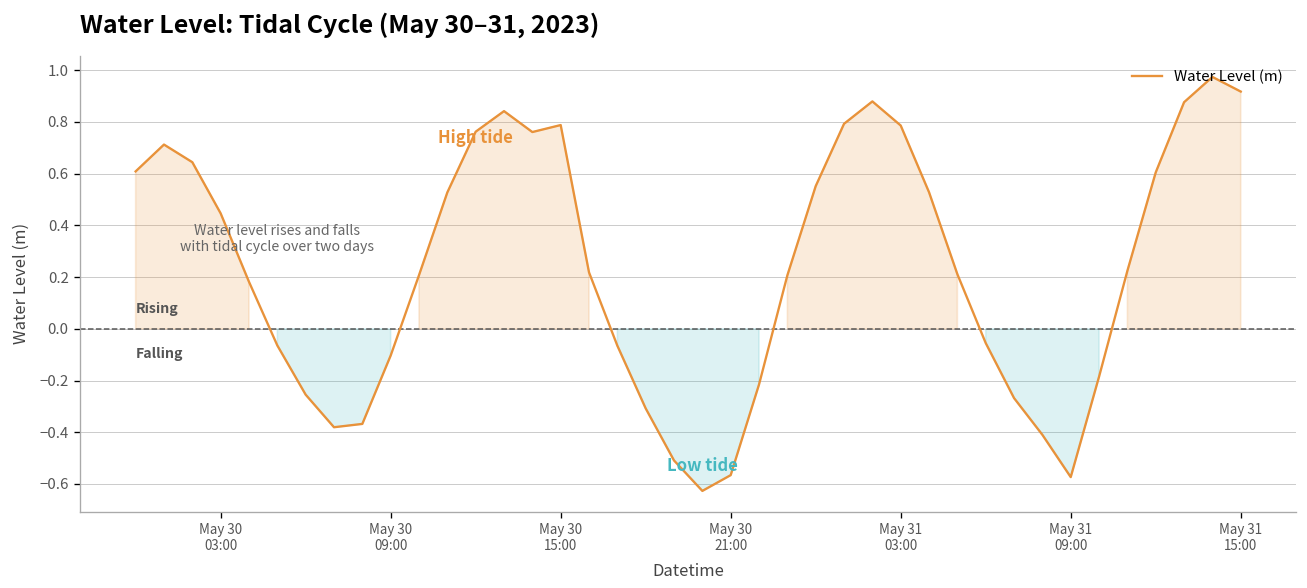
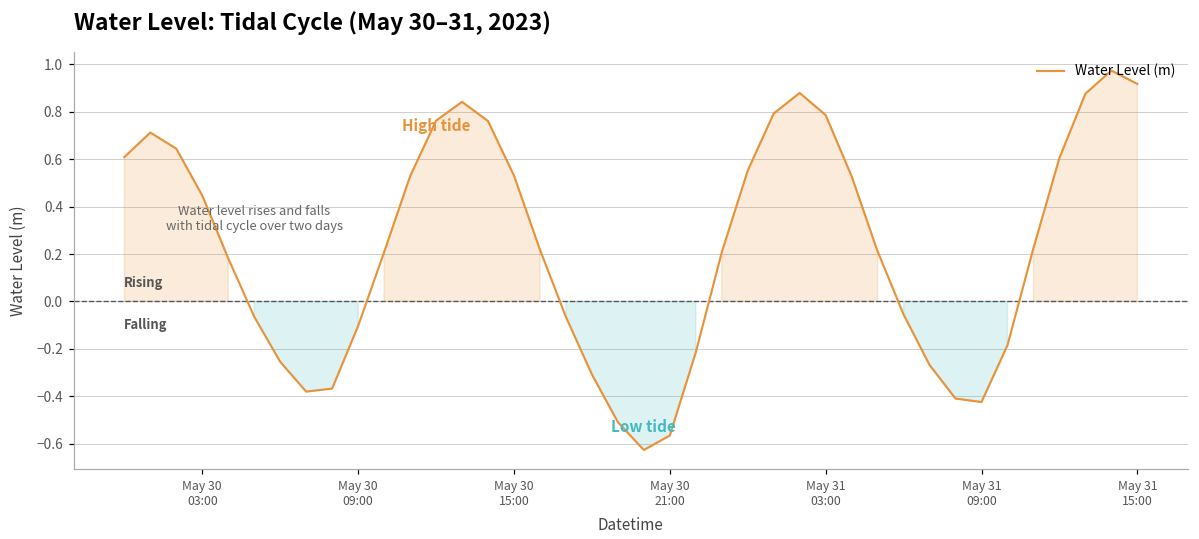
May 30 15:00: 0.79 -> 0.53
May 31 09:00: -0.57 -> -0.42
